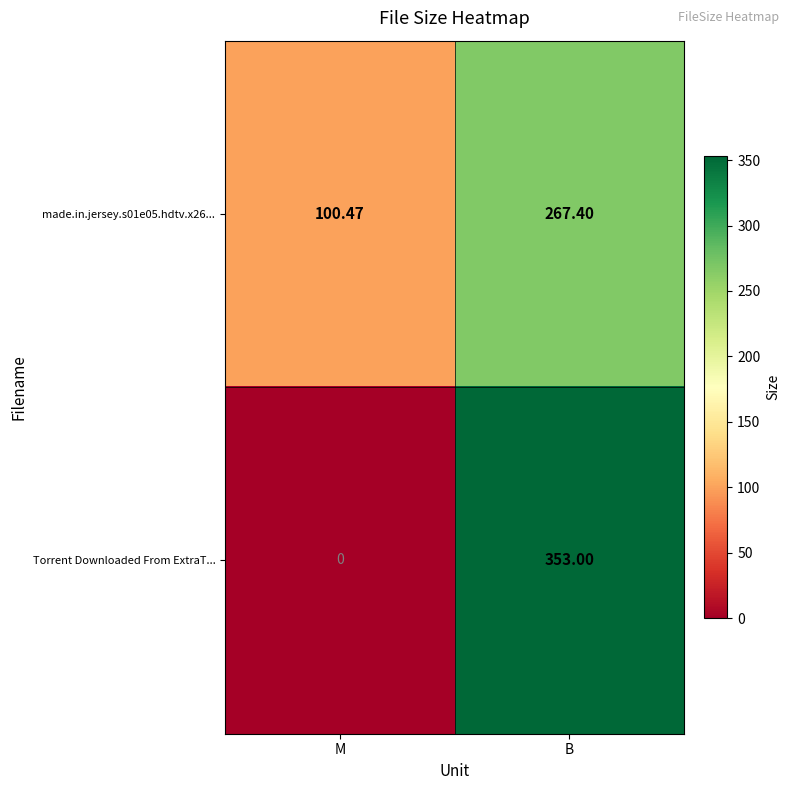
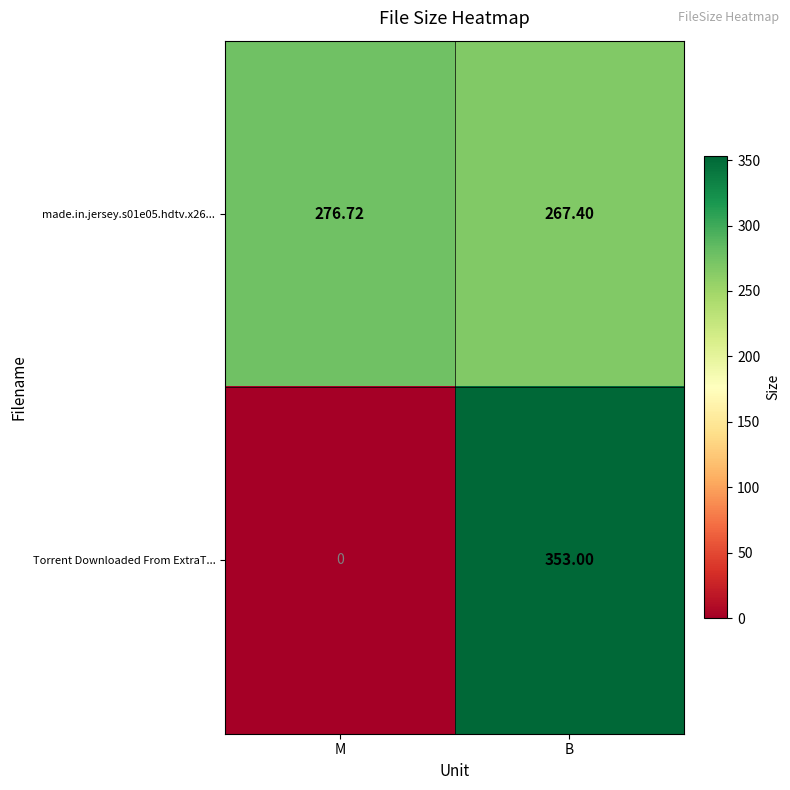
made.in.jersey.s01e05.hdtv.x26..., M: 100.47 -> 276.72
